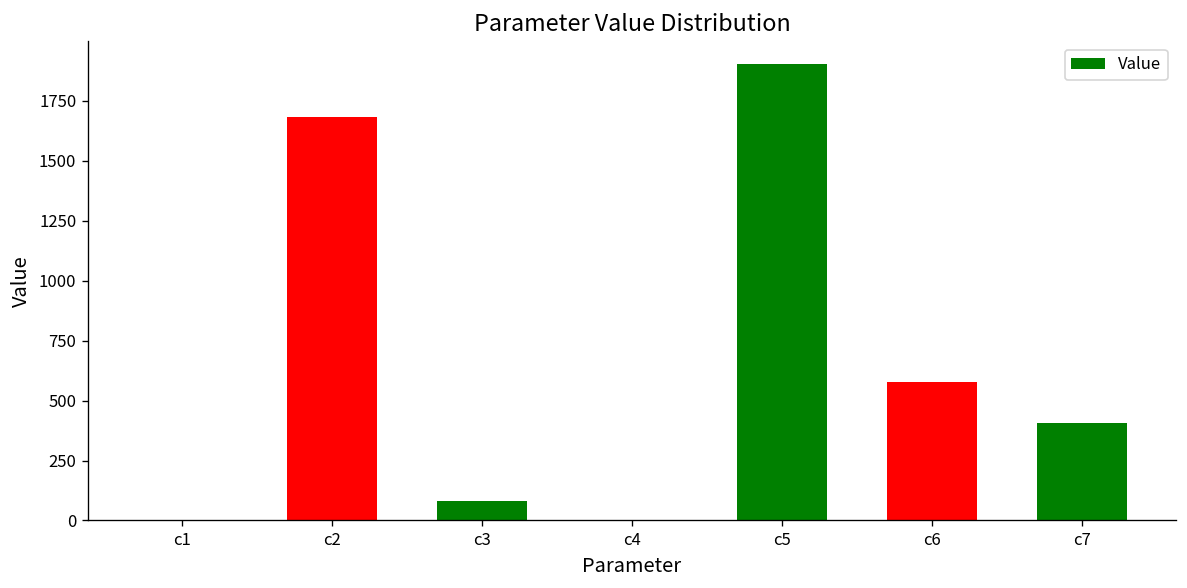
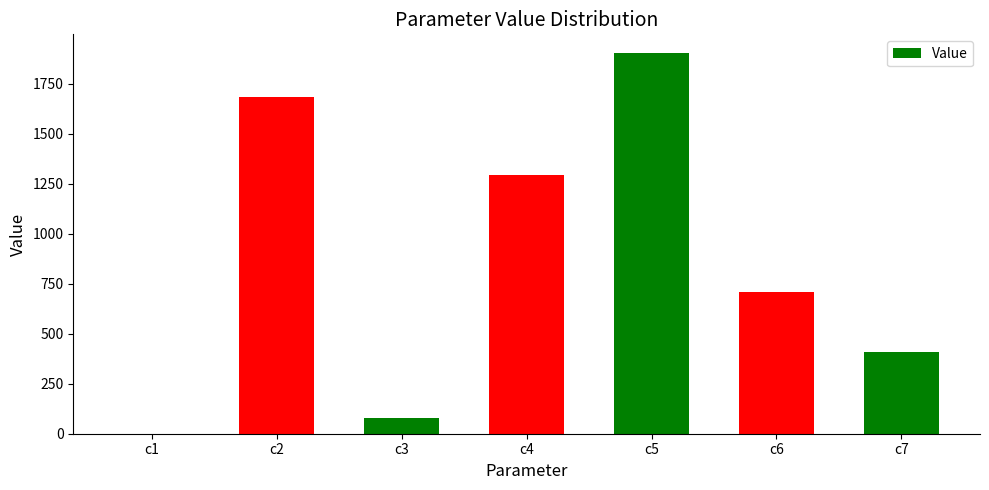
c4: 0 -> 1290
c6: 580 -> 710
